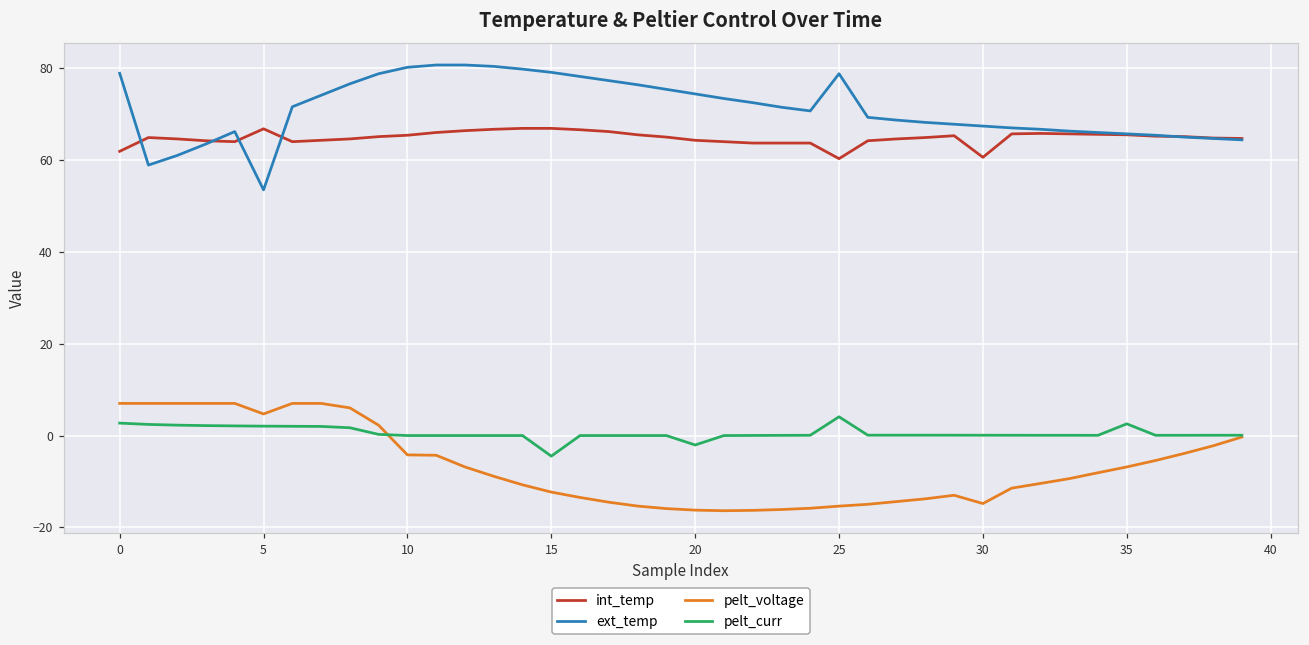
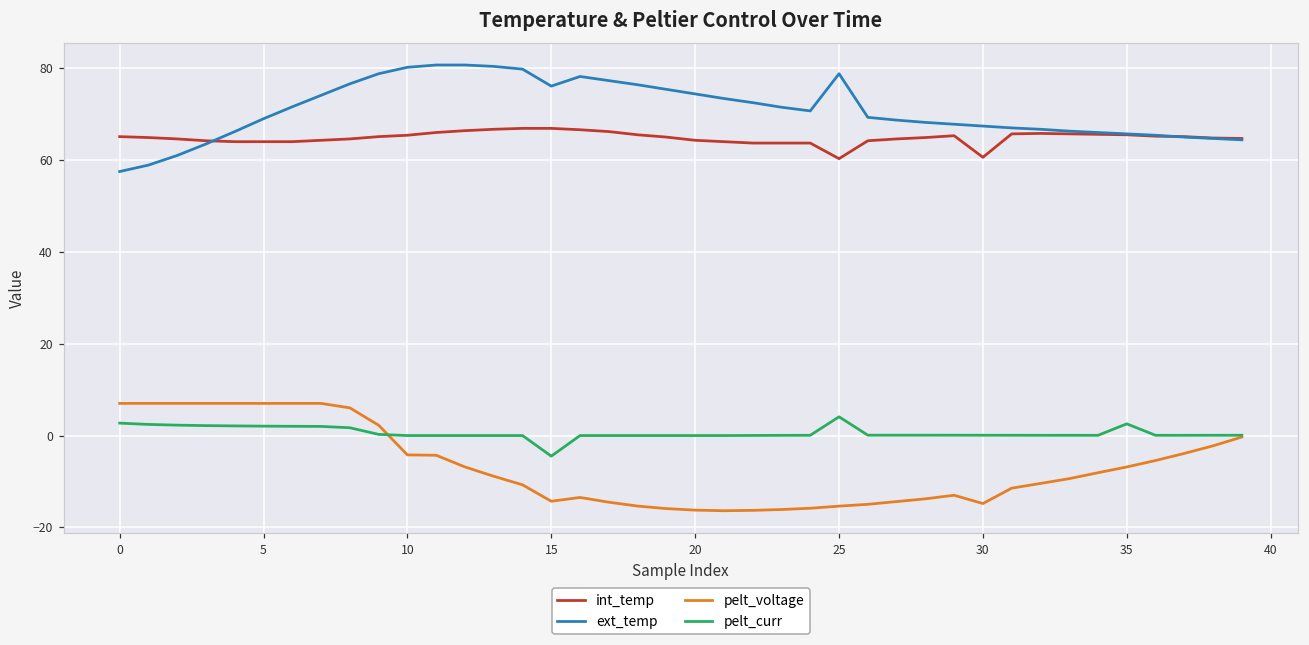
int_temp, 0: 62 -> 65
ext_temp, 0: 79 -> 58
int_temp, 5: 67 -> 64
ext_temp, 5: 54 -> 69
pelt_voltage, 5: 5 -> 7
ext_temp, 15: 79 -> 76
pelt_voltage, 15: -12 -> -14
pelt_curr, 20: -2 -> 0
